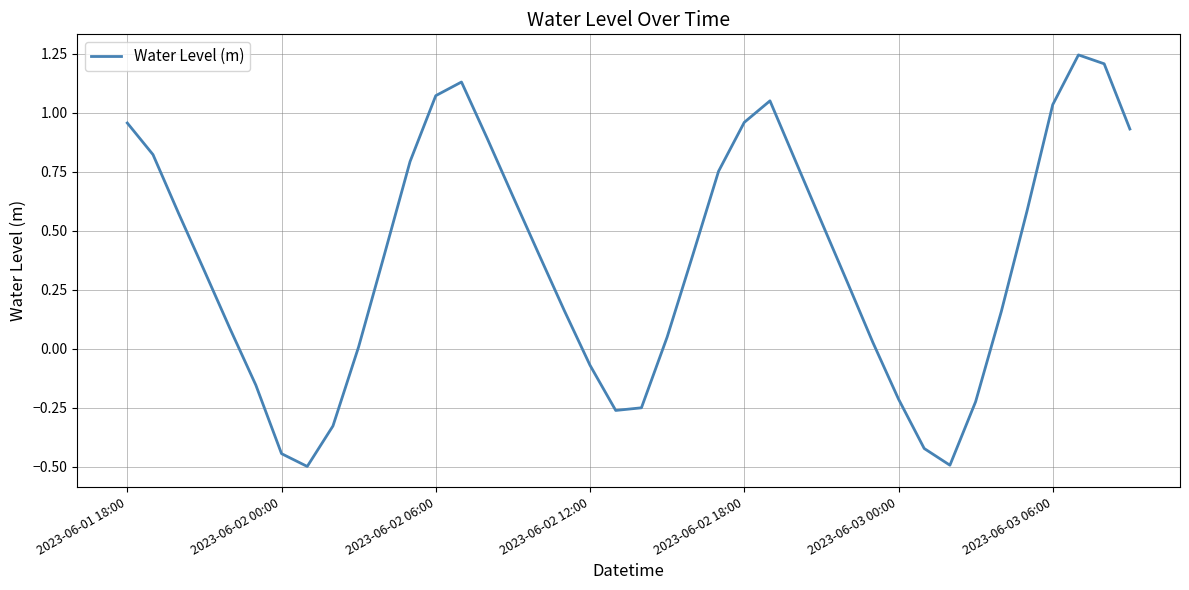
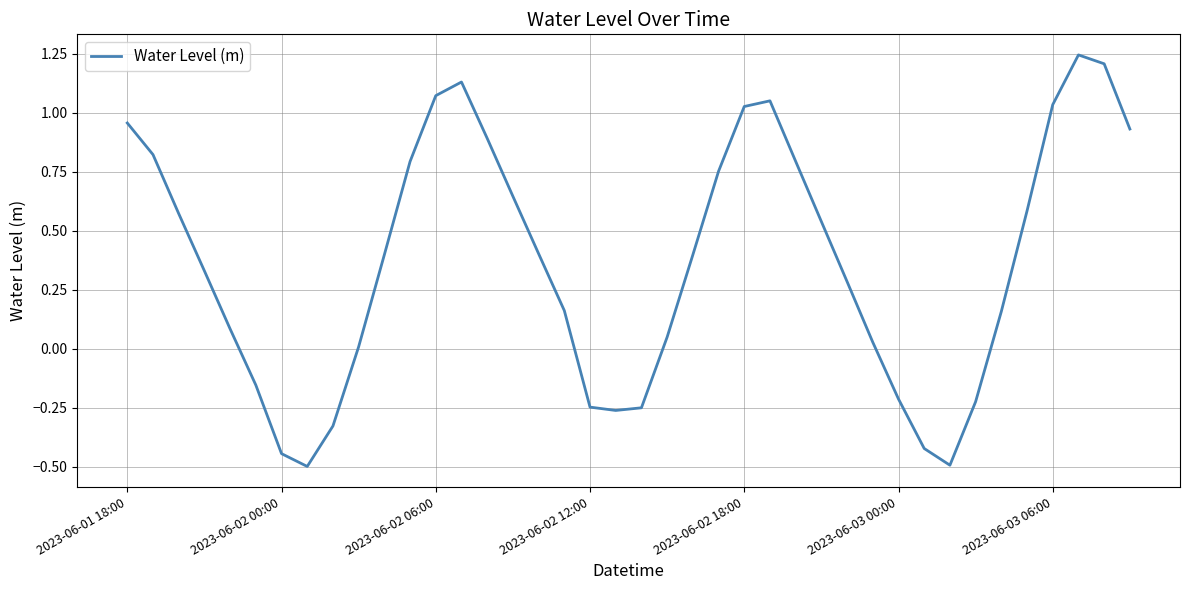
2023-06-02 12:00: -0.07 -> -0.25
2023-06-02 18:00: 0.96 -> 1.03
